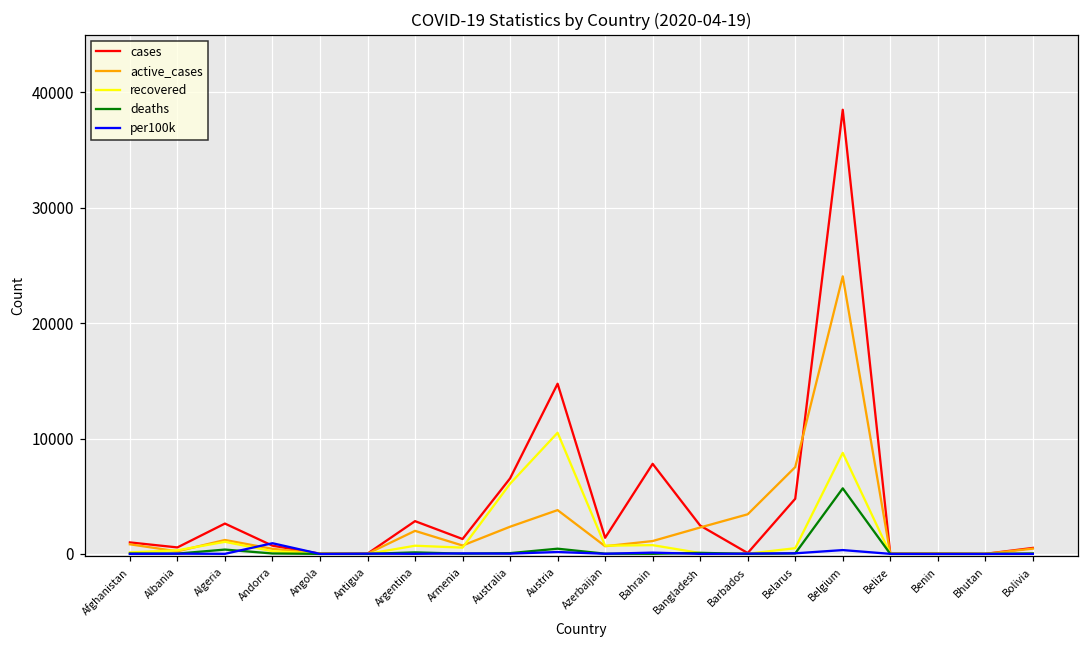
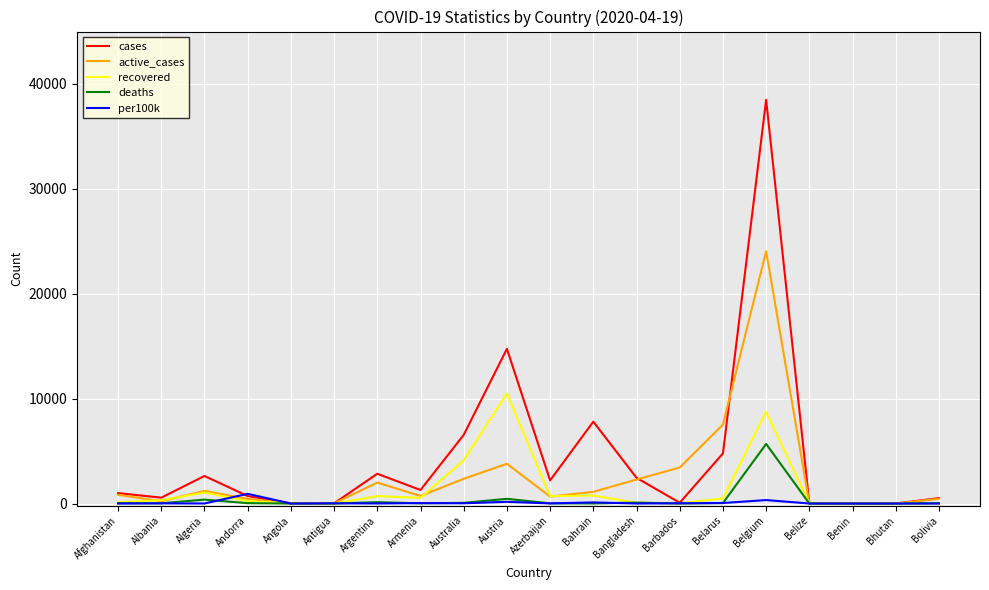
recovered, Australia: 6100 -> 4100
cases, Azerbaijan: 1400 -> 2200
